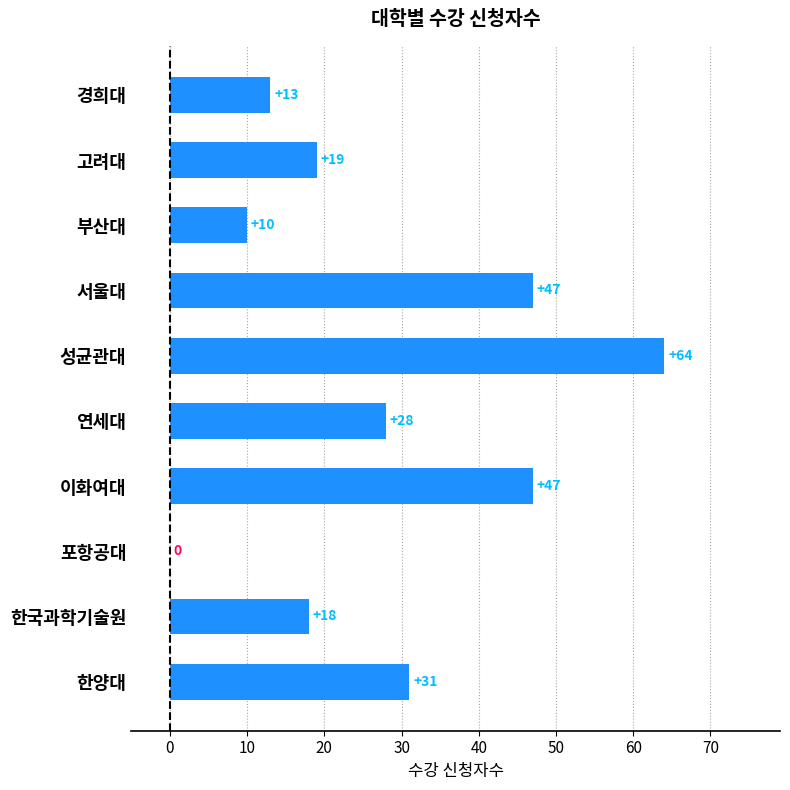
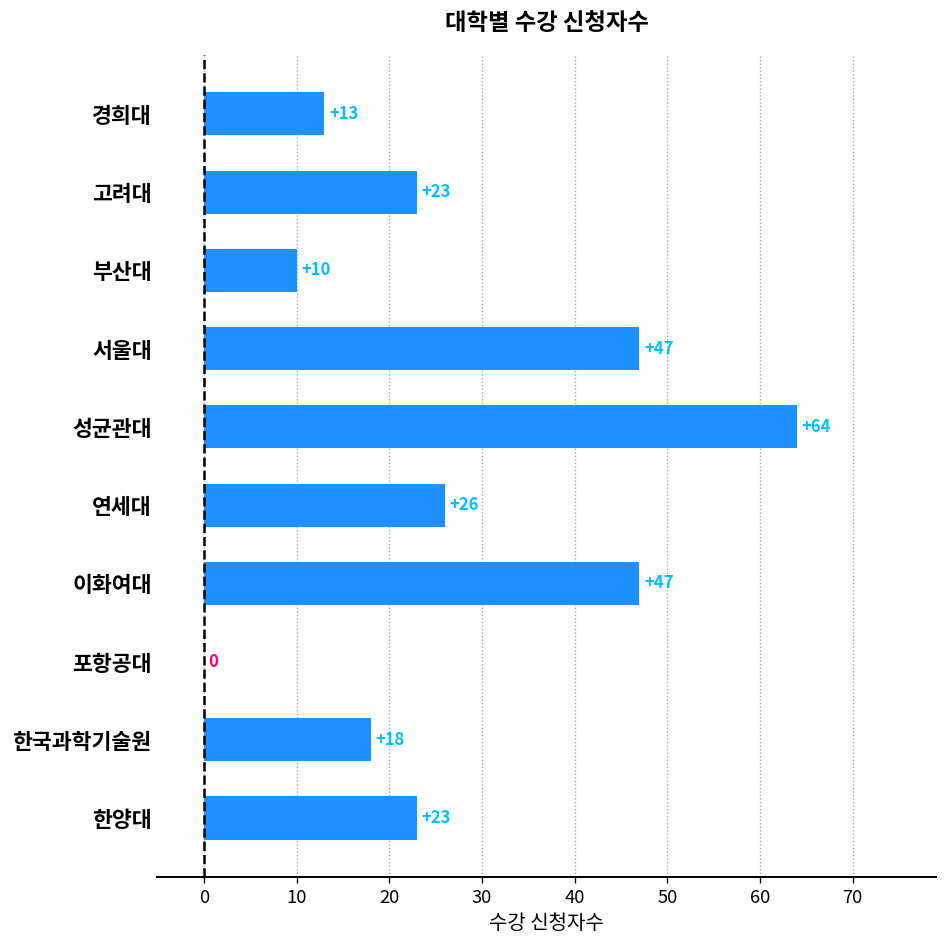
고려대: +19 -> +23
연세대: +28 -> +26
한양대: +31 -> +23
